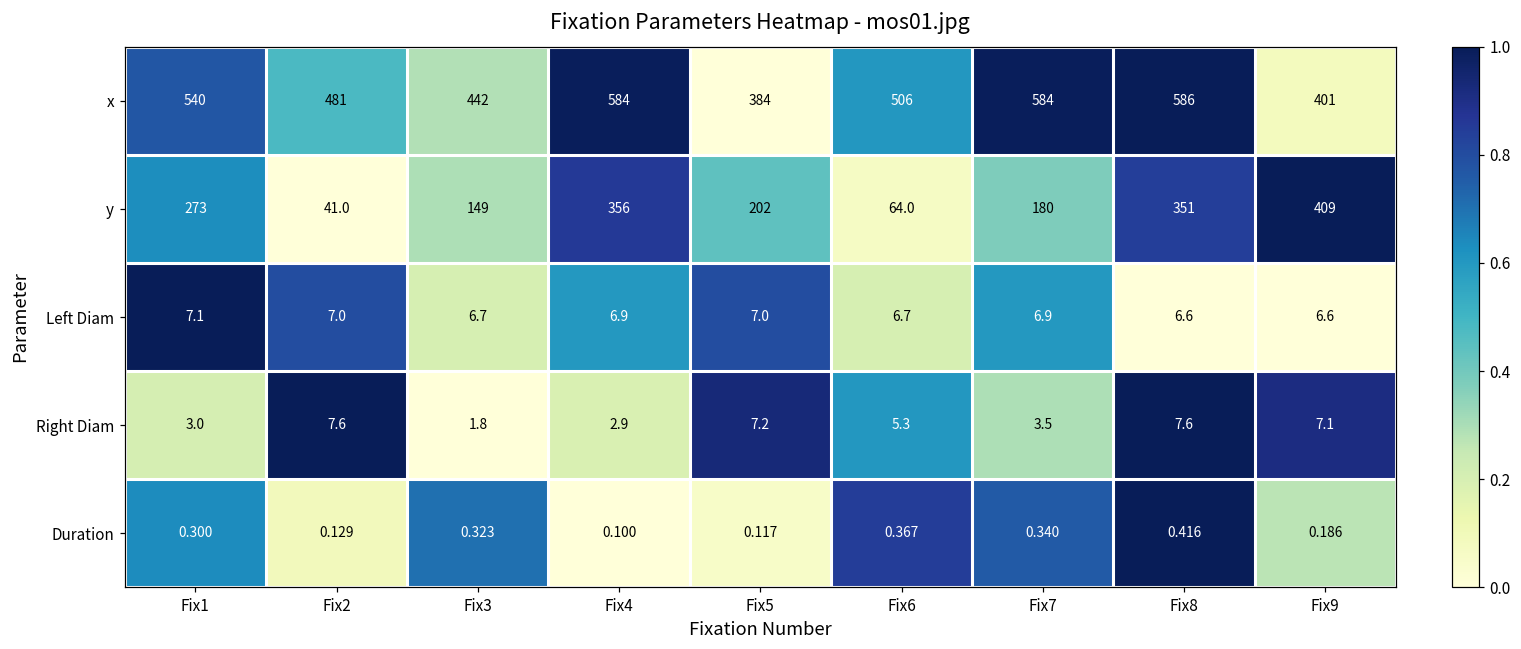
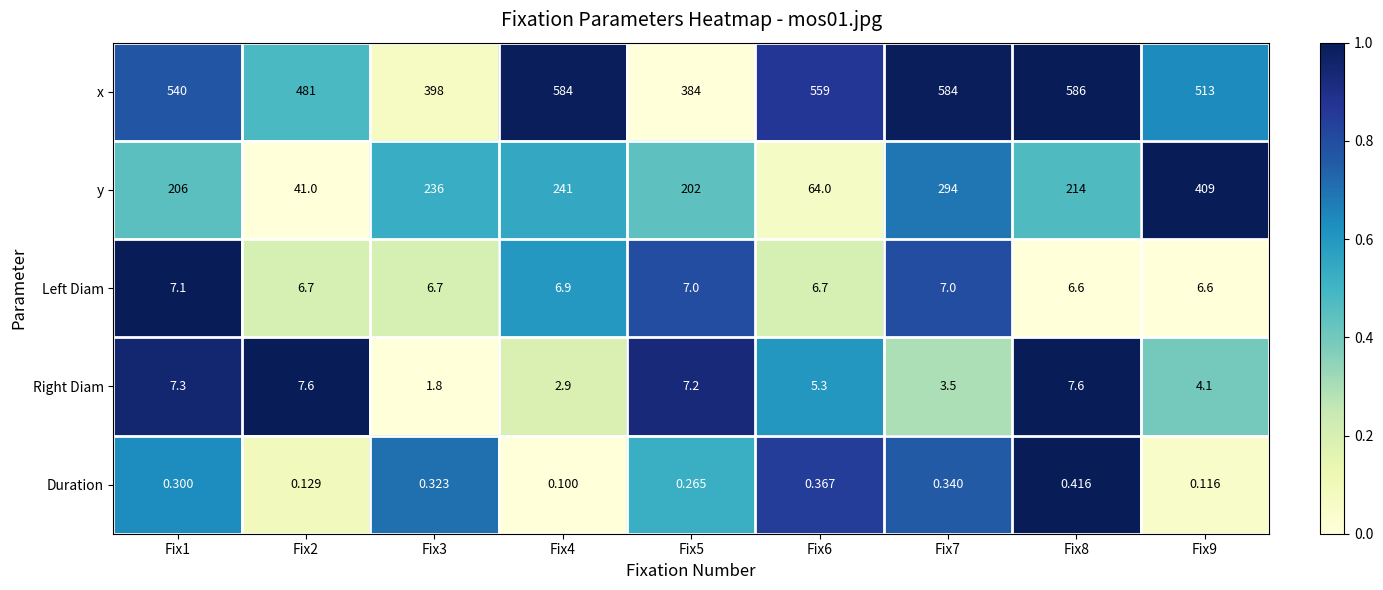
x, Fix3: 442 -> 398
x, Fix6: 506 -> 559
x, Fix9: 401 -> 513
y, Fix1: 273 -> 206
y, Fix3: 149 -> 236
y, Fix4: 356 -> 241
y, Fix7: 180 -> 294
y, Fix8: 351 -> 214
Left Diam, Fix2: 7.0 -> 6.7
Left Diam, Fix7: 6.9 -> 7.0
Right Diam, Fix1: 3.0 -> 7.3
Right Diam, Fix9: 7.1 -> 4.1
Duration, Fix5: 0.117 -> 0.265
Duration, Fix9: 0.186 -> 0.116
